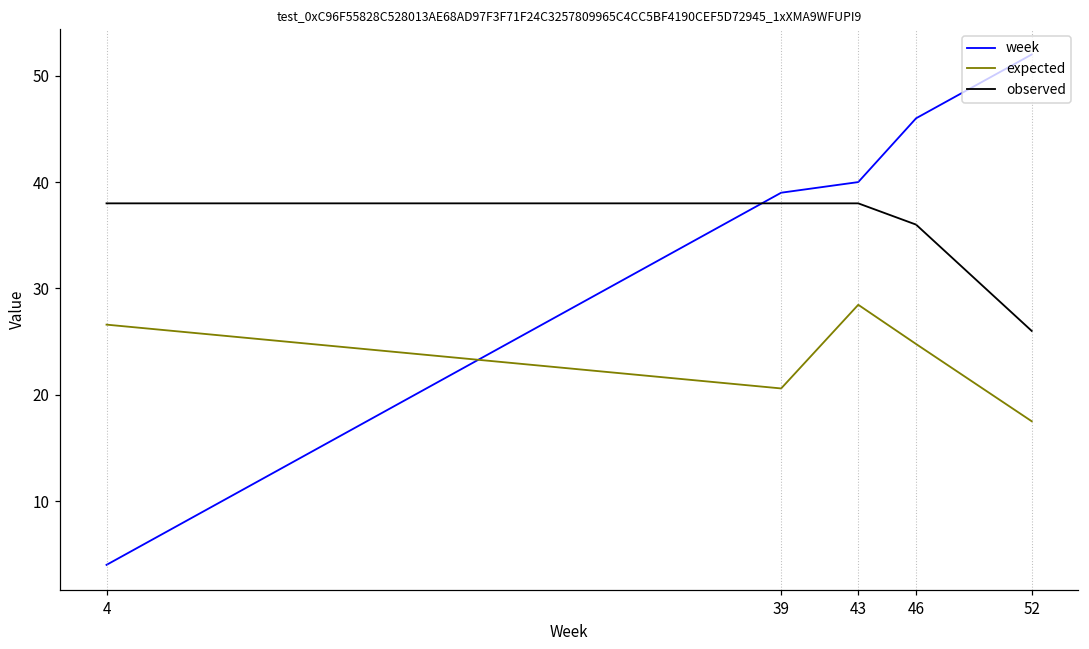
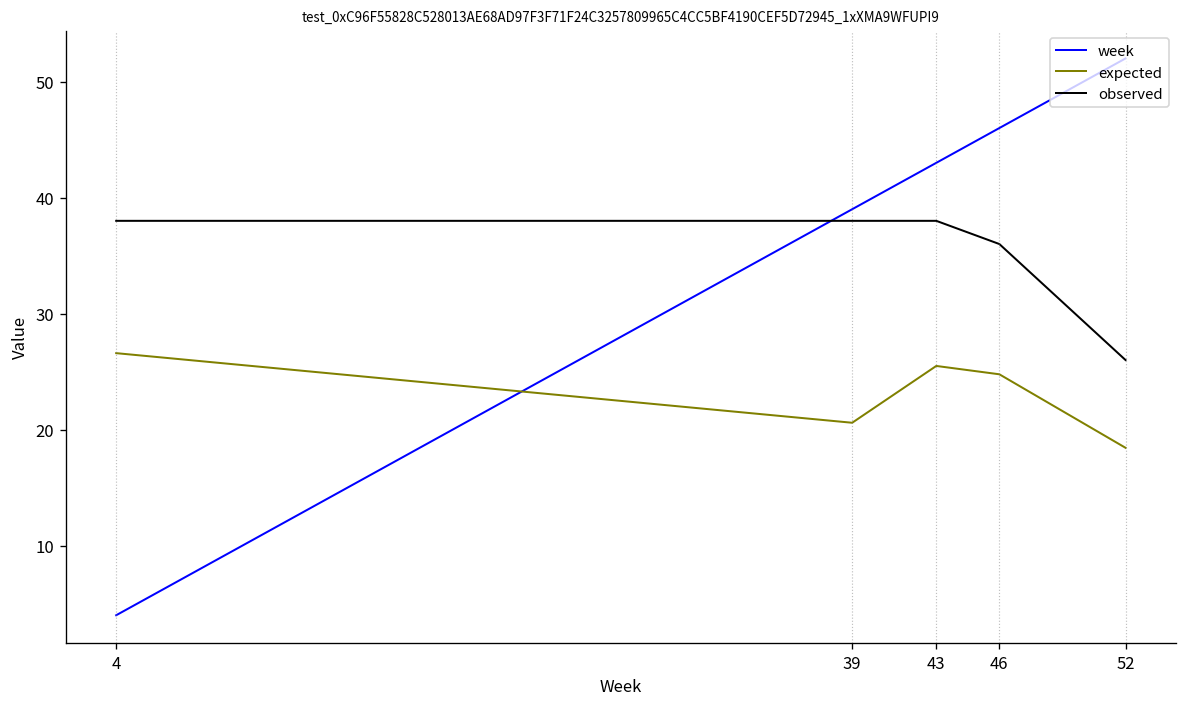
week, 43: 40 -> 43
expected, 43: 28 -> 25
expected, 52: 17.5 -> 18.4
